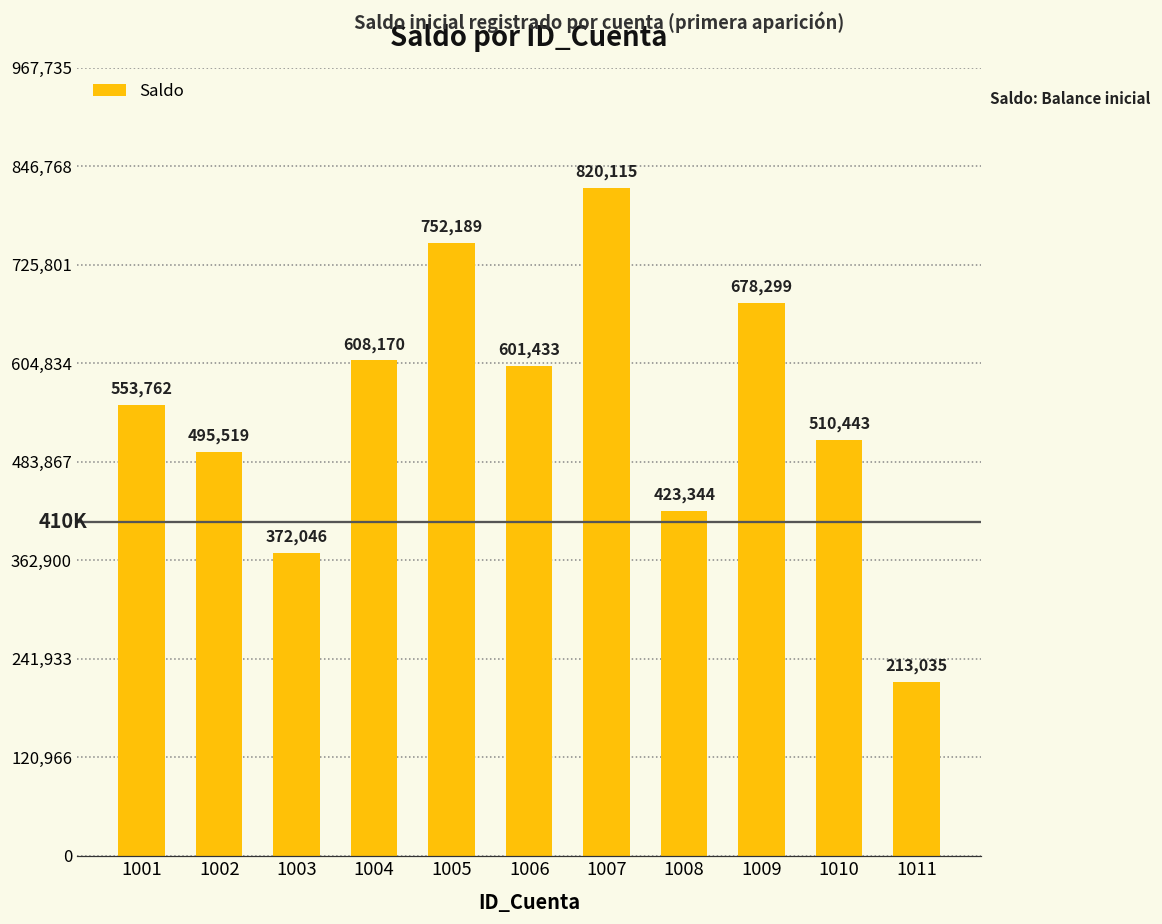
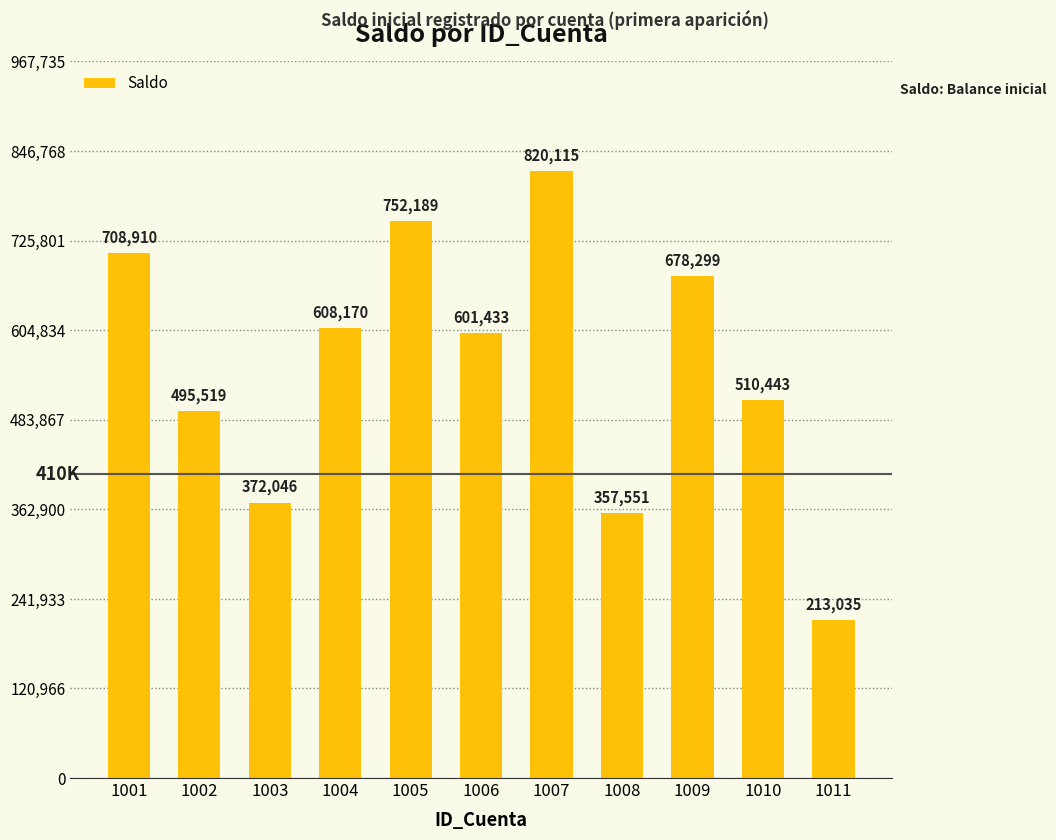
1001: 553,762 -> 708,910
1008: 423,344 -> 357,551
